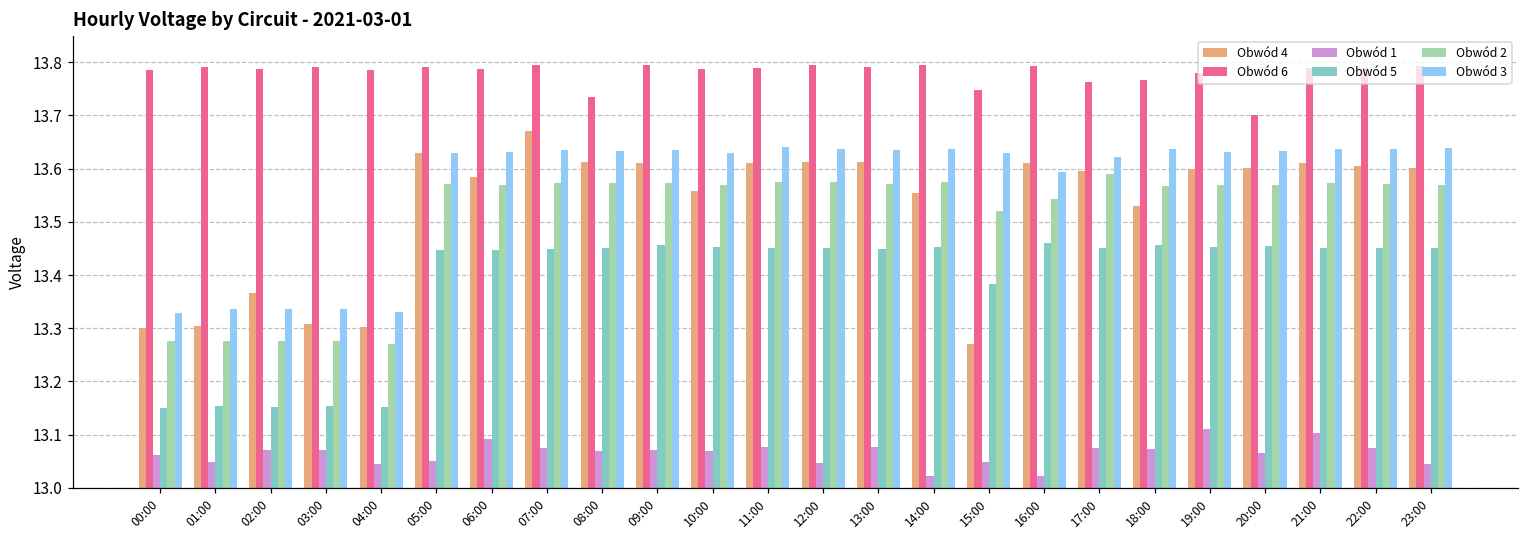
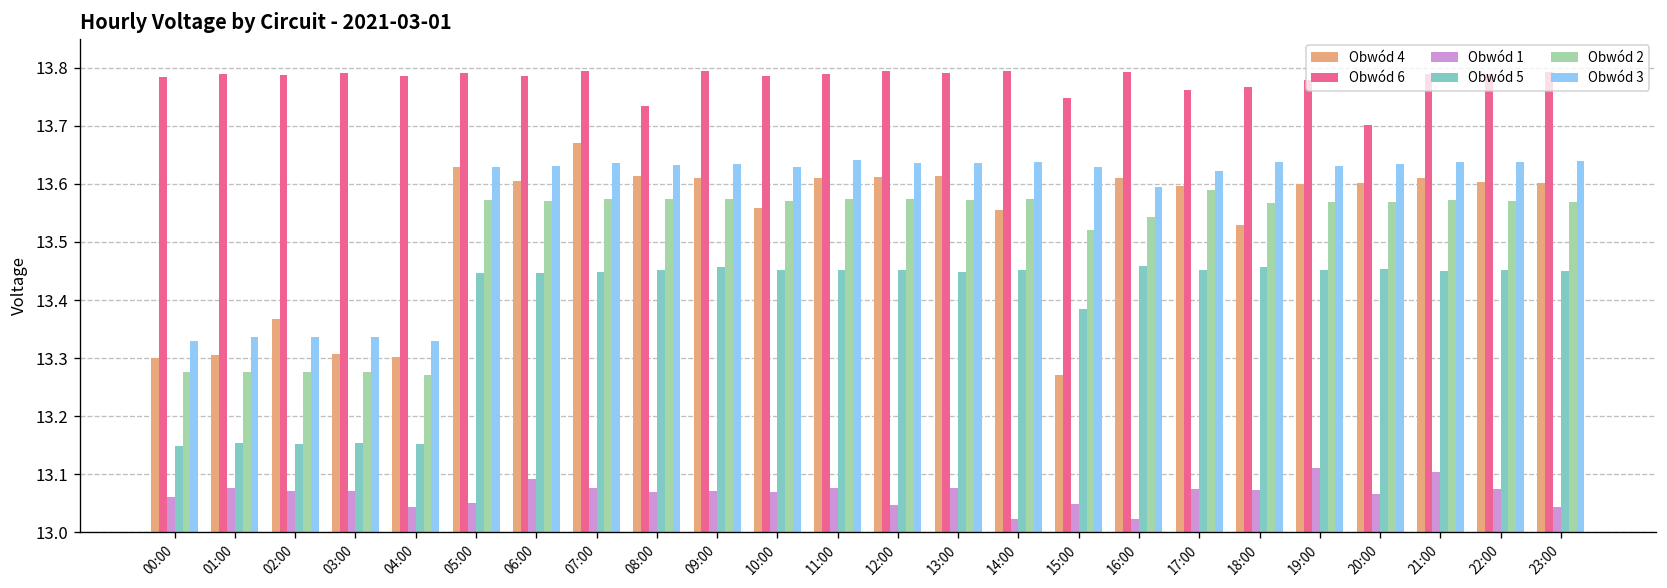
Obwód 1, 01:00: 13.05 -> 13.08
Obwód 4, 06:00: 13.58 -> 13.60
